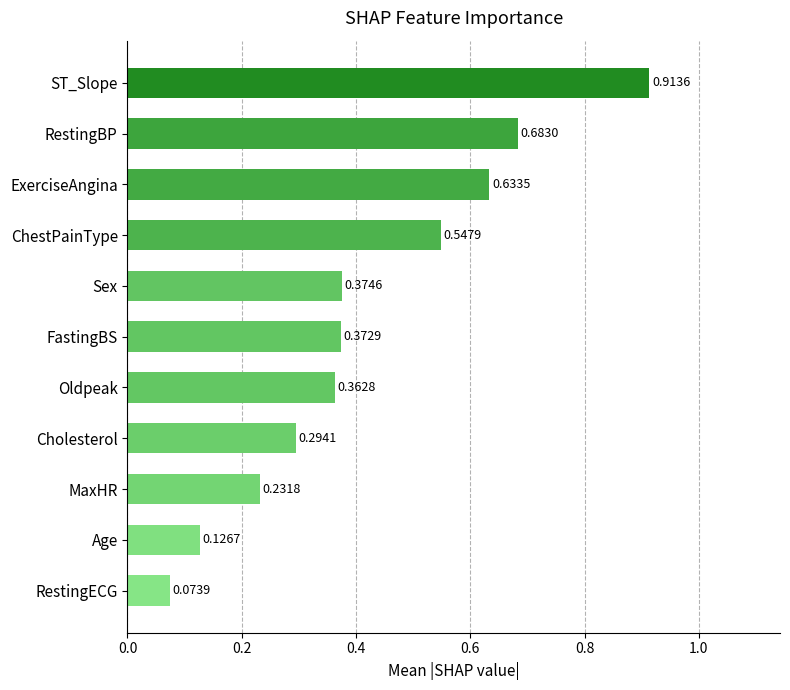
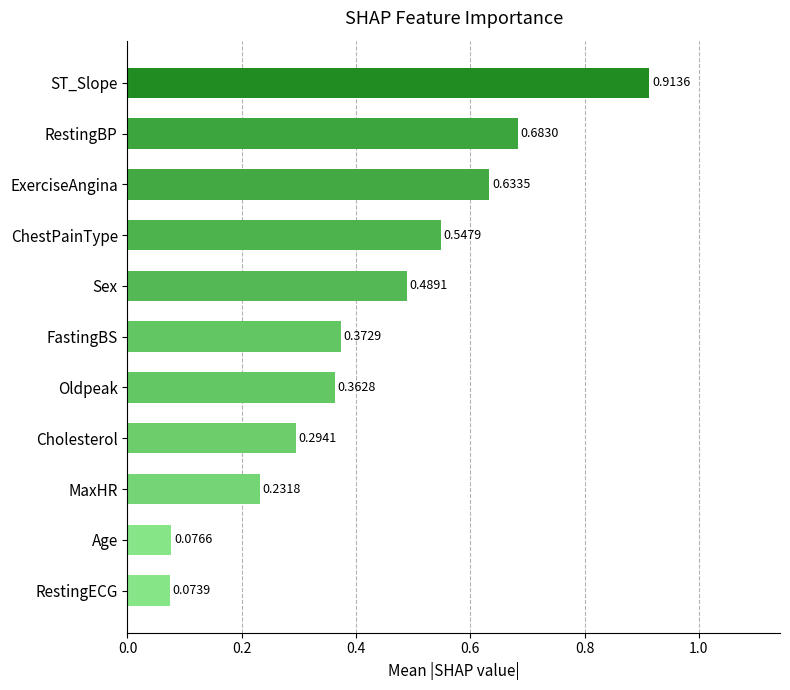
Sex: 0.3746 -> 0.4891
Age: 0.1267 -> 0.0766
